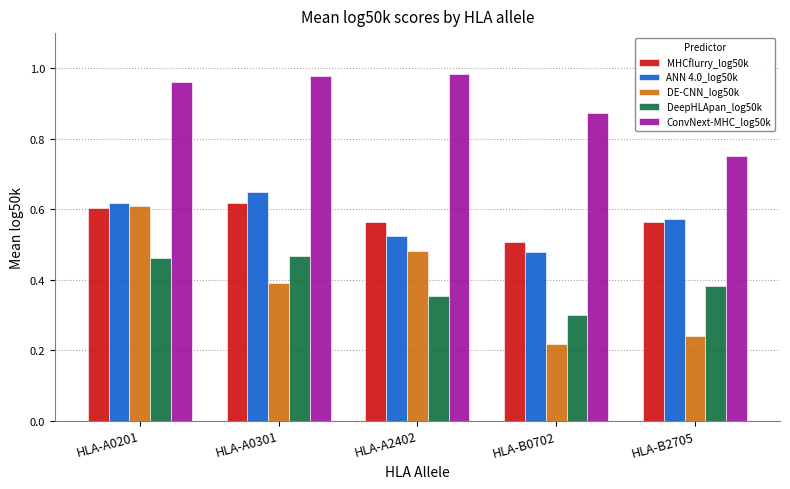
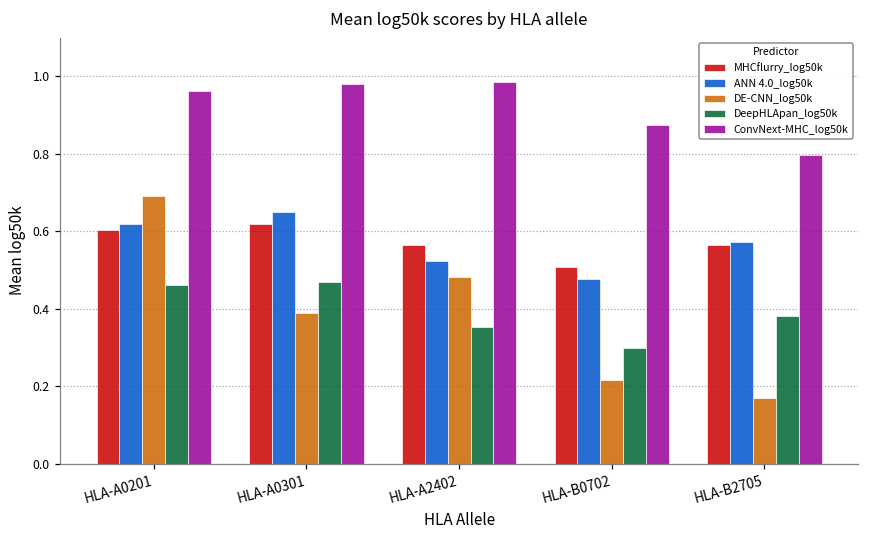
DE-CNN_log50k, HLA-A0201: 0.61 -> 0.69
DE-CNN_log50k, HLA-B2705: 0.24 -> 0.17
ConvNext-MHC_log50k, HLA-B2705: 0.75 -> 0.80
